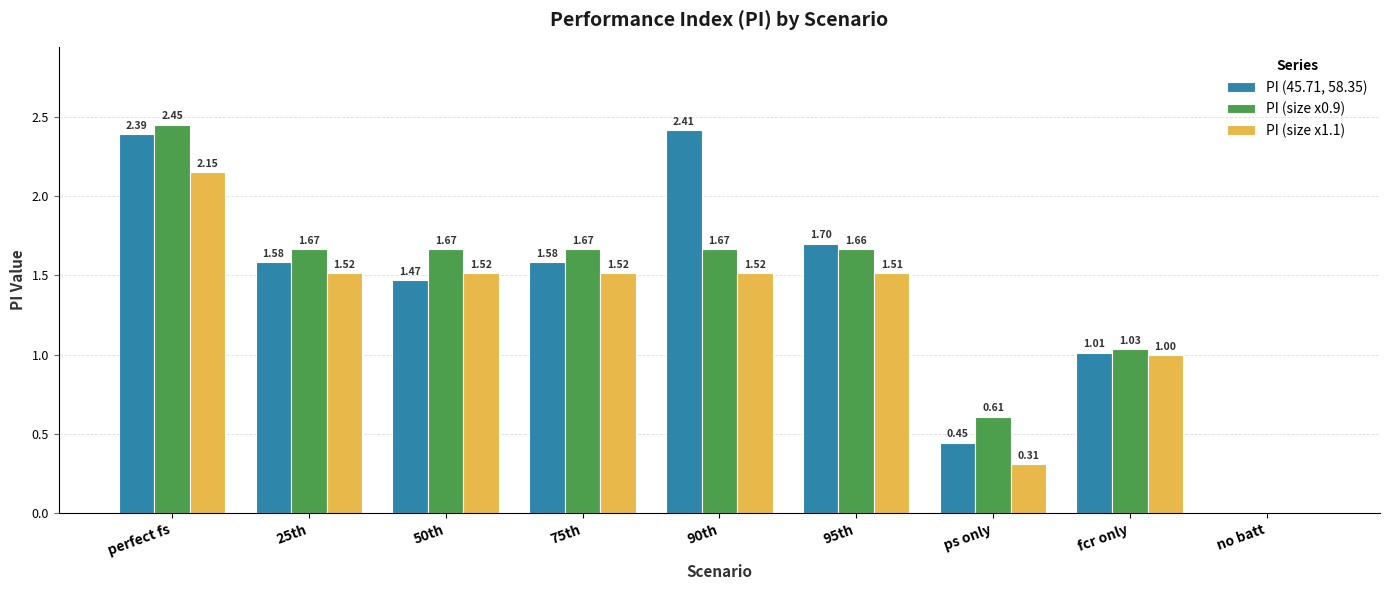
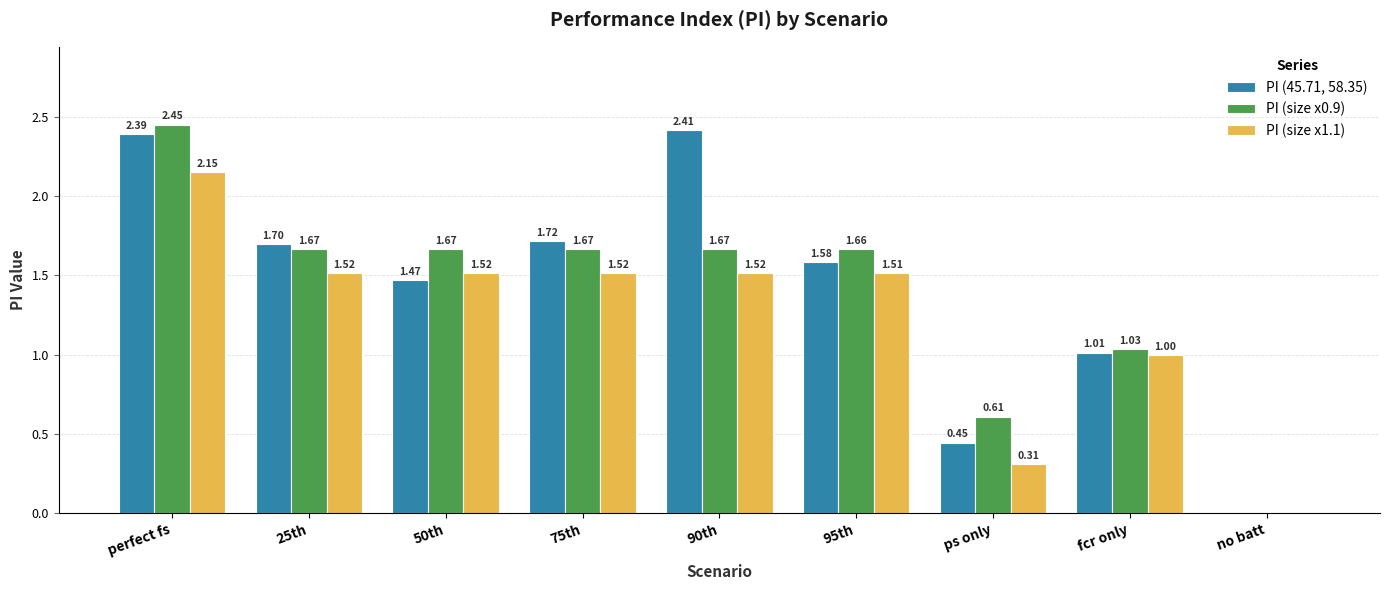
PI (45.71, 58.35), 25th: 1.58 -> 1.70
PI (45.71, 58.35), 75th: 1.58 -> 1.72
PI (45.71, 58.35), 95th: 1.70 -> 1.58
